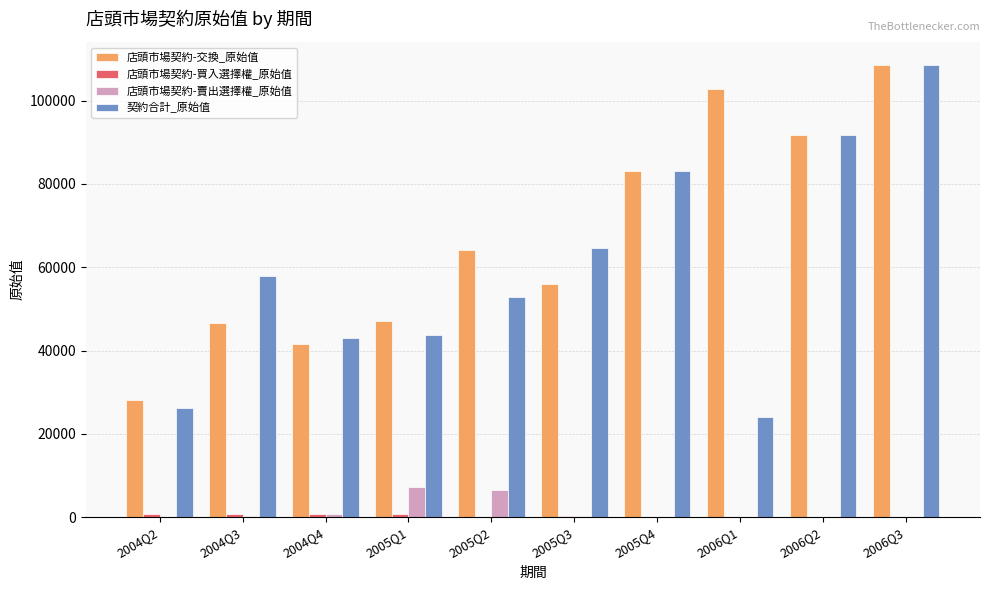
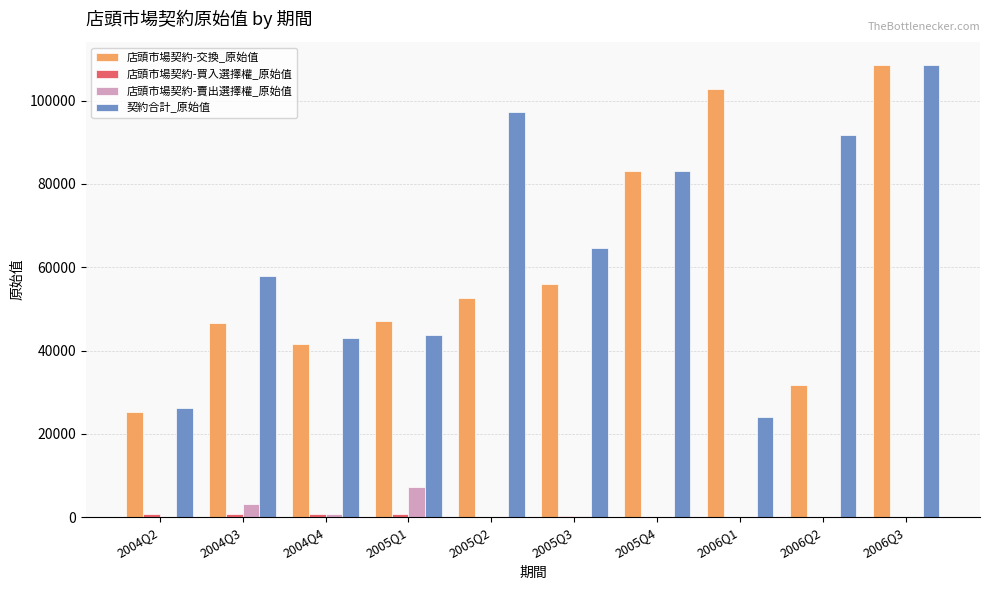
店頭市場契約-交換_原始值, 2004Q2: 28000 -> 25000
店頭市場契約-賣出選擇權_原始值, 2004Q3: 0 -> 3000
店頭市場契約-交換_原始值, 2005Q2: 64000 -> 53000
店頭市場契約-賣出選擇權_原始值, 2005Q2: 7000 -> 0
契約合計_原始值, 2005Q2: 53000 -> 97000
店頭市場契約-交換_原始值, 2006Q2: 92000 -> 32000
